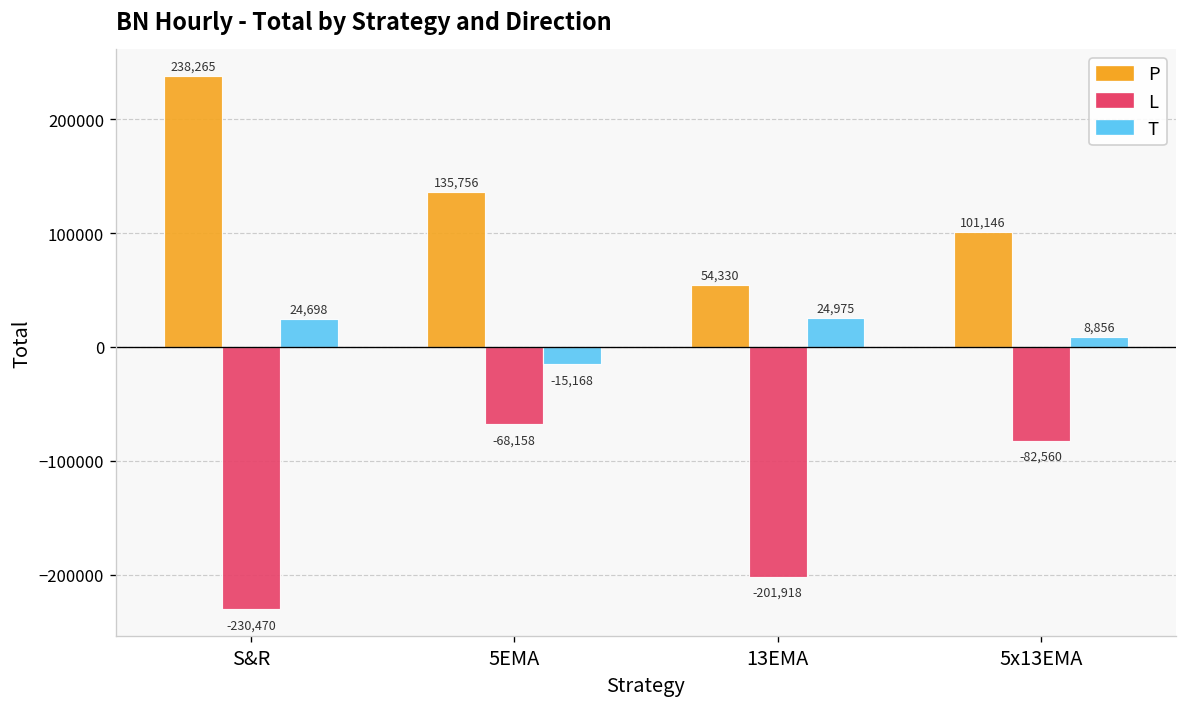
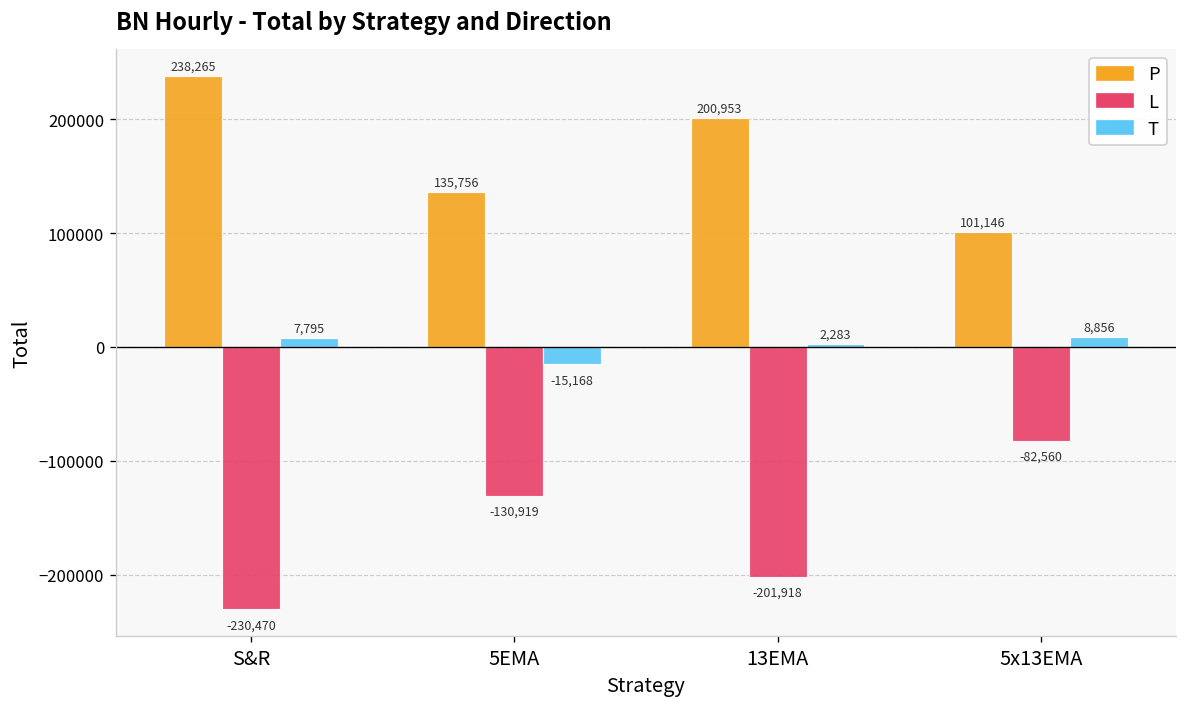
T, S&R: 24,698 -> 7,795
L, 5EMA: -68,158 -> -130,919
P, 13EMA: 54,330 -> 200,953
T, 13EMA: 24,975 -> 2,283
